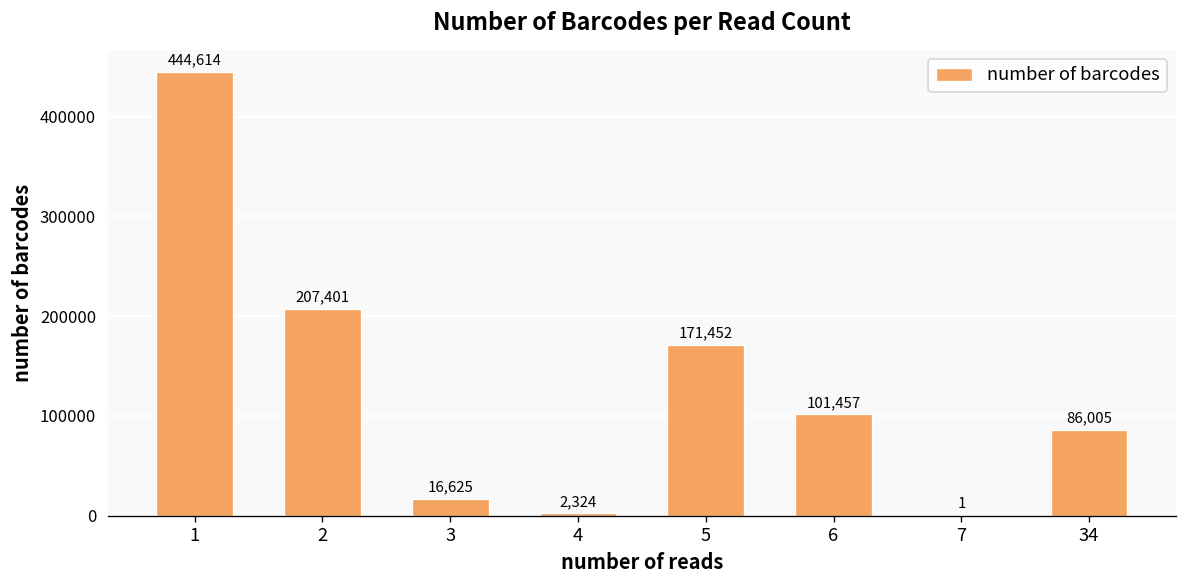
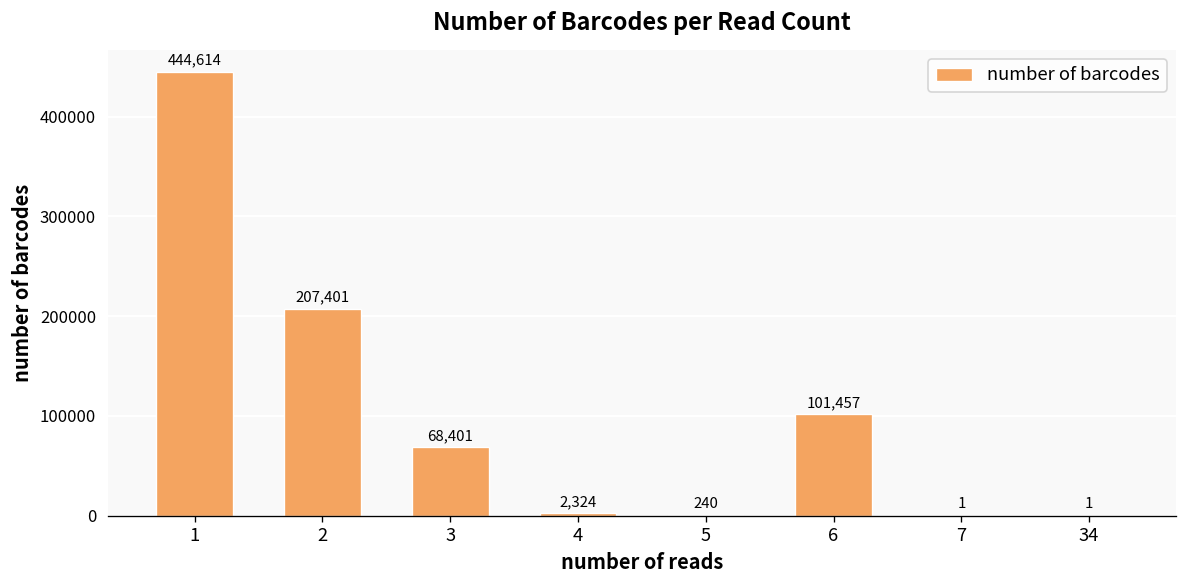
3: 16,625 -> 68,401
5: 171,452 -> 240
34: 86,005 -> 1
